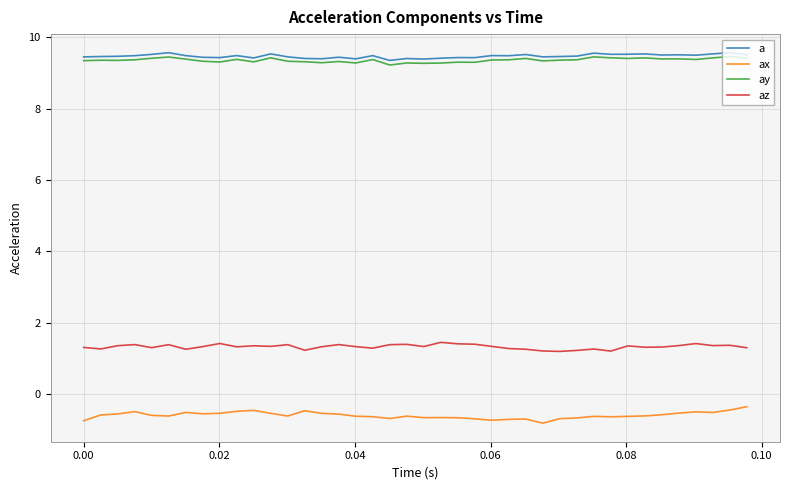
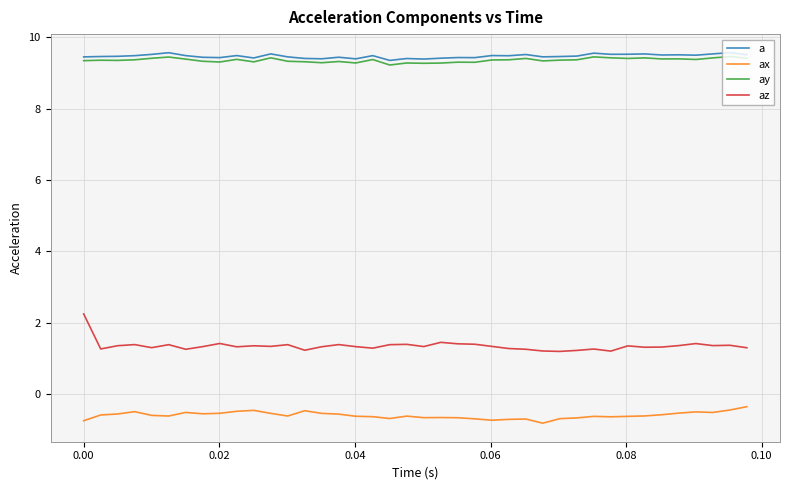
az, 0.00: 1.3 -> 2.2
